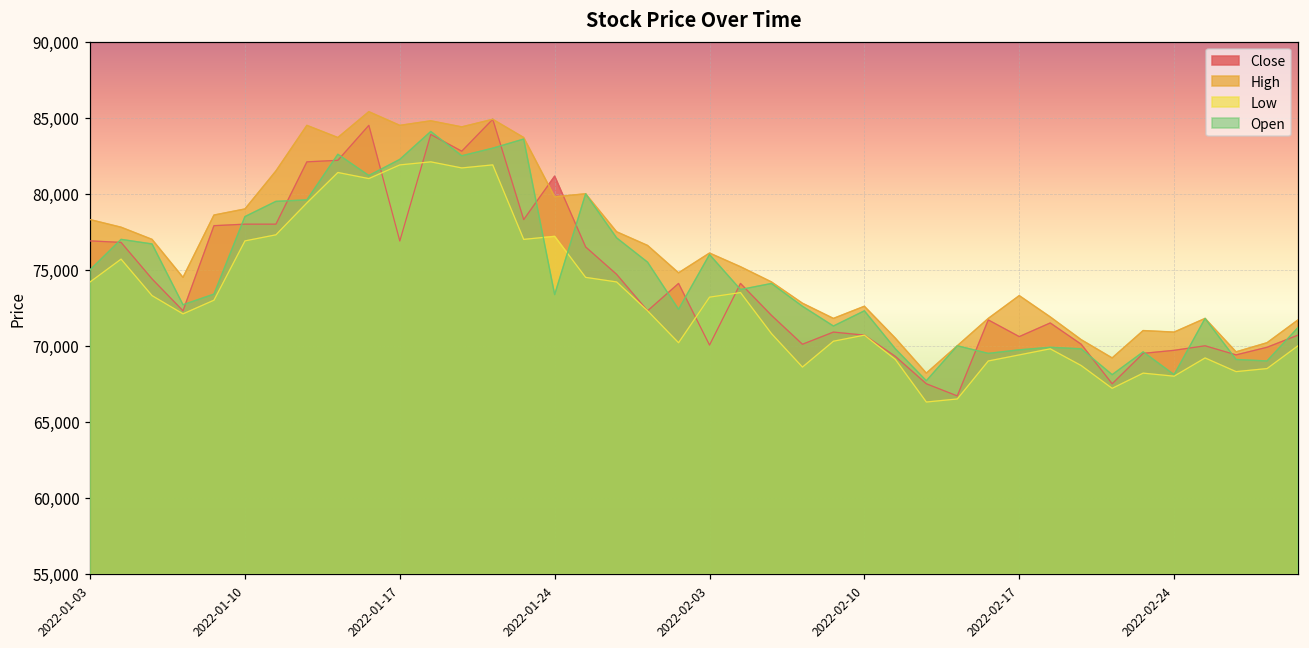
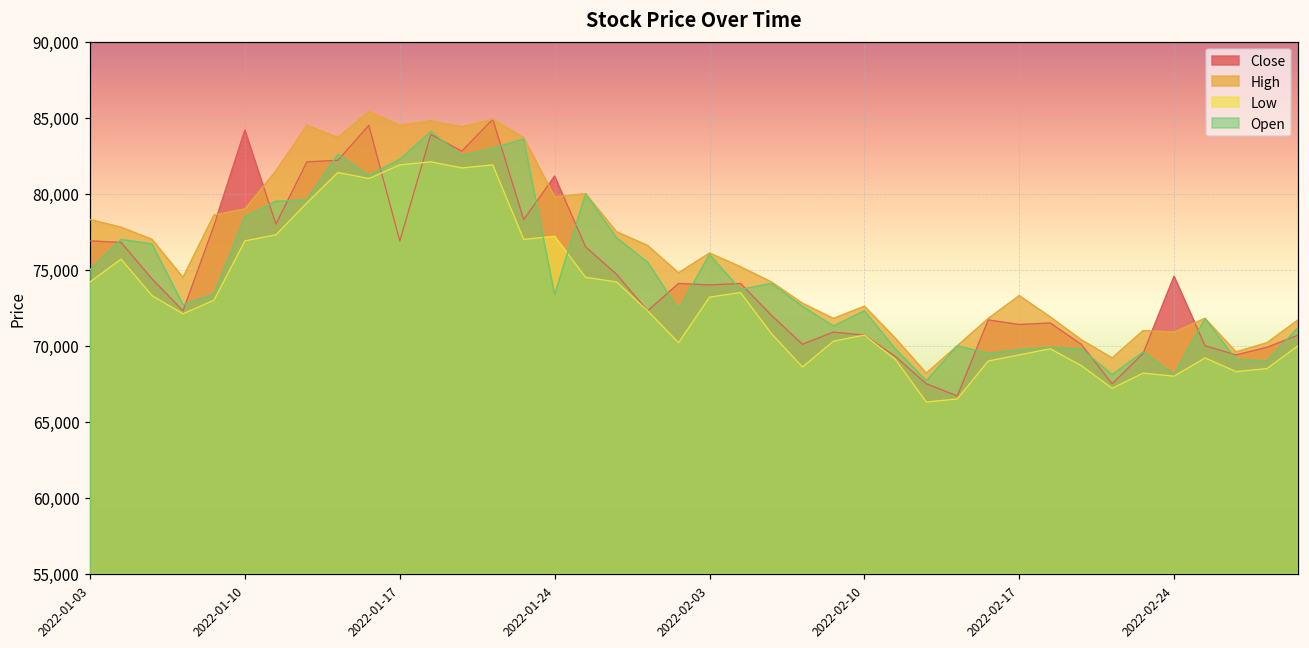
Close, 2022-01-10: 78,000 -> 84,200
Close, 2022-02-03: 70,000 -> 74,000
Close, 2022-02-17: 70,600 -> 71,400
Close, 2022-02-24: 69,700 -> 74,600
